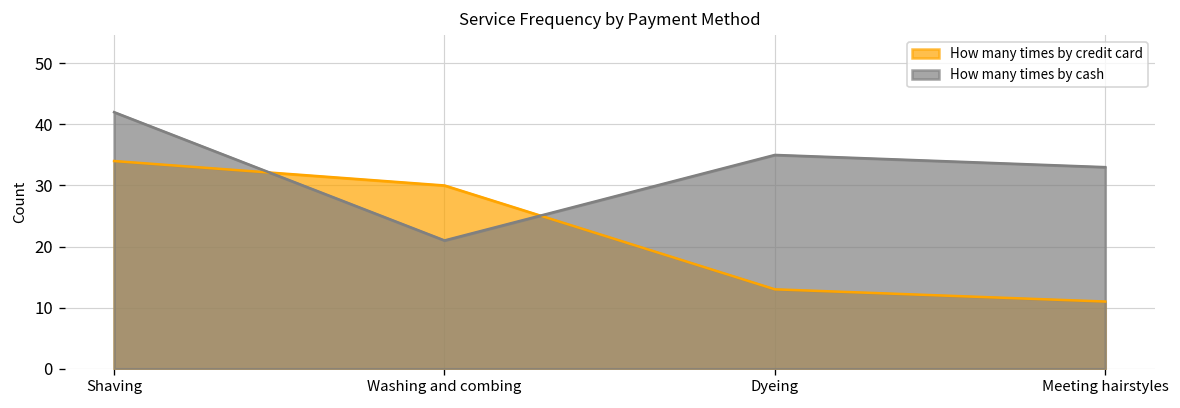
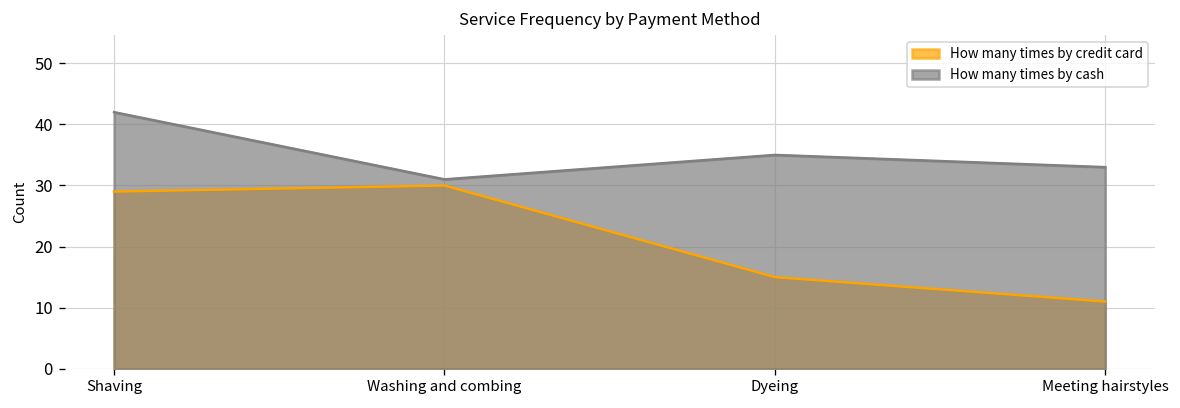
How many times by credit card, Shaving: 34 -> 29
How many times by cash, Washing and combing: 21 -> 31
How many times by credit card, Dyeing: 13 -> 15
